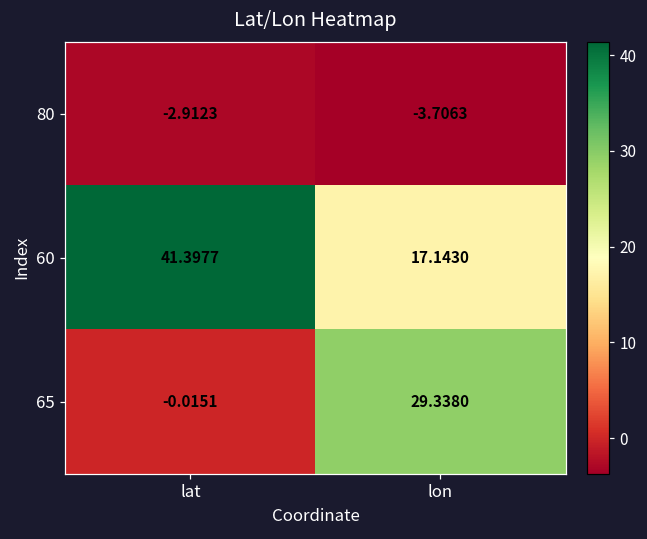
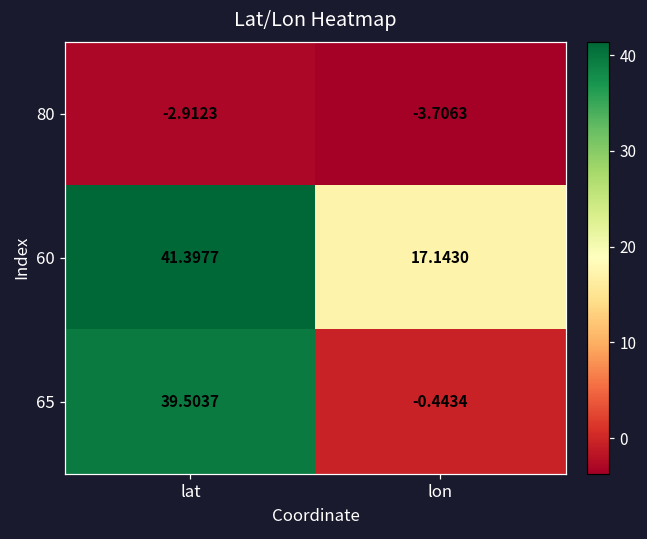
65, lat: -0.0151 -> 39.5037
65, lon: 29.3380 -> -0.4434
